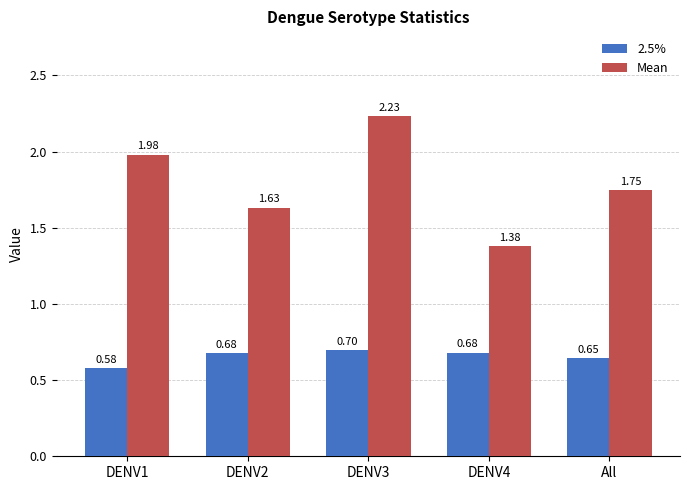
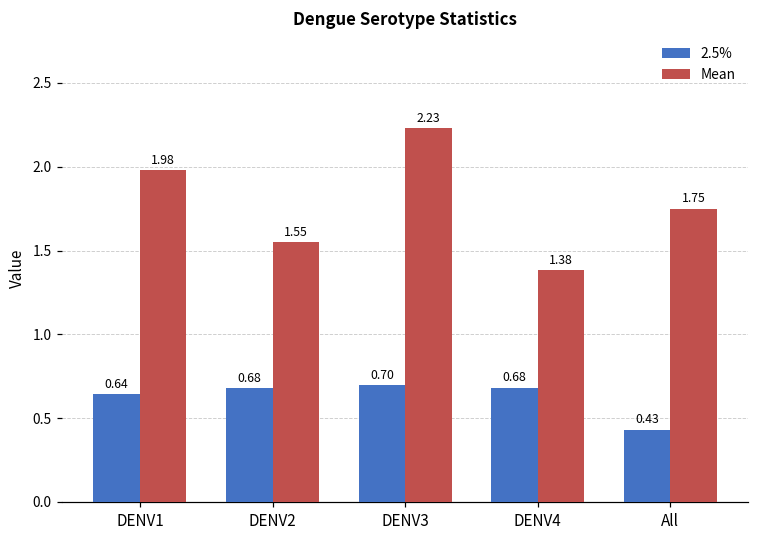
2.5%, DENV1: 0.58 -> 0.64
Mean, DENV2: 1.63 -> 1.55
2.5%, All: 0.65 -> 0.43
